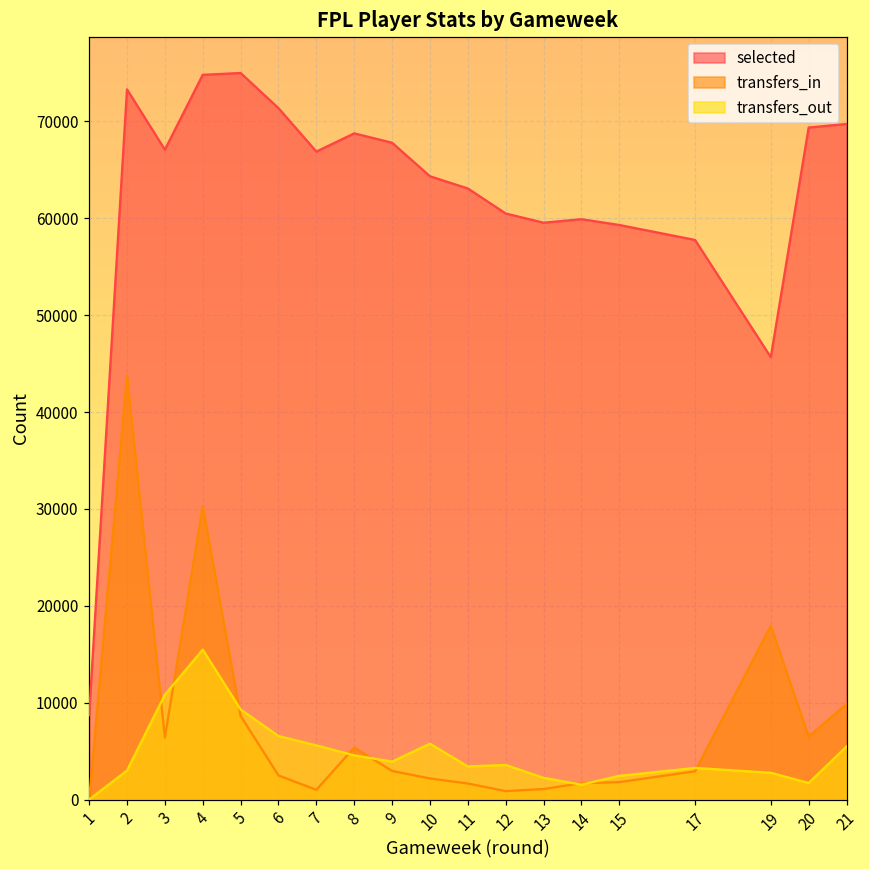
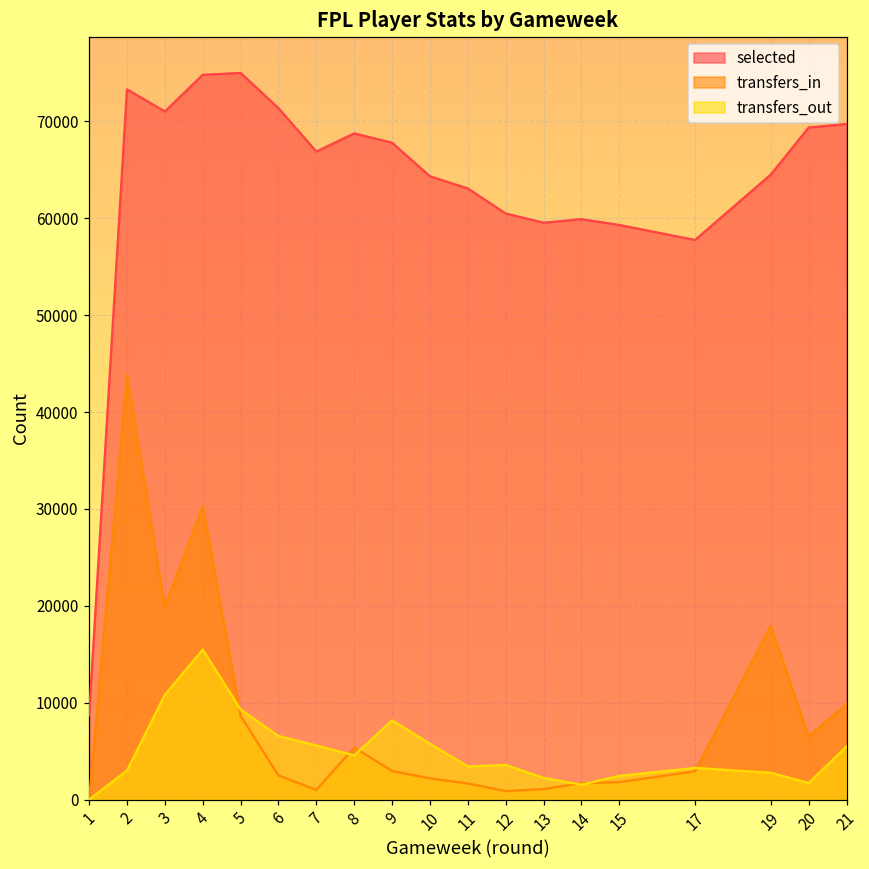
selected, 3: 67000 -> 71000
transfers_in, 3: 6000 -> 20000
transfers_out, 9: 4000 -> 8000
selected, 19: 46000 -> 65000
